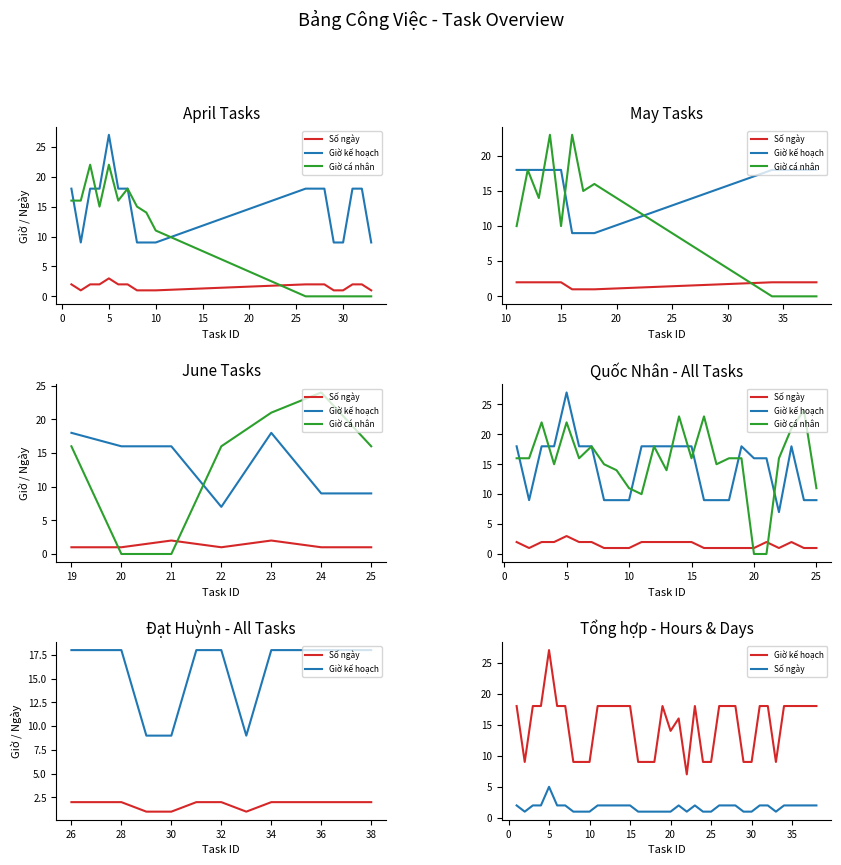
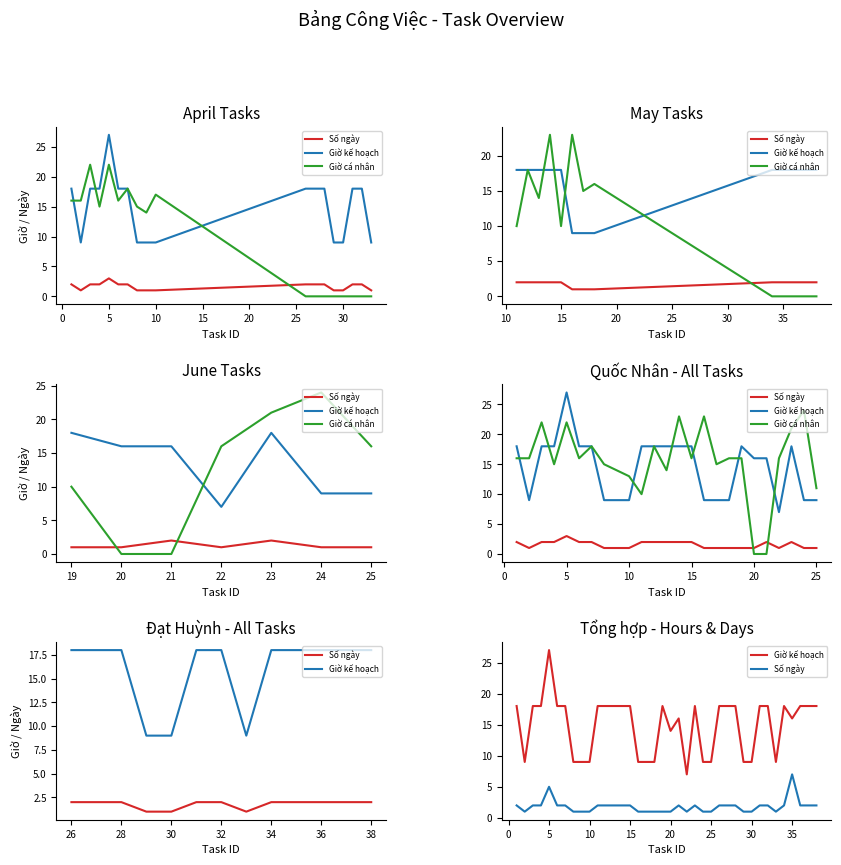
April Tasks, Giờ cá nhân, 10: 11 -> 17
June Tasks, Giờ cá nhân, 19: 16 -> 10
Quốc Nhân - All Tasks, Giờ cá nhân, 10: 11 -> 13
Tổng hợp - Hours & Days, Giờ kế hoạch, 35: 18 -> 16
Tổng hợp - Hours & Days, Số ngày, 35: 2 -> 7
